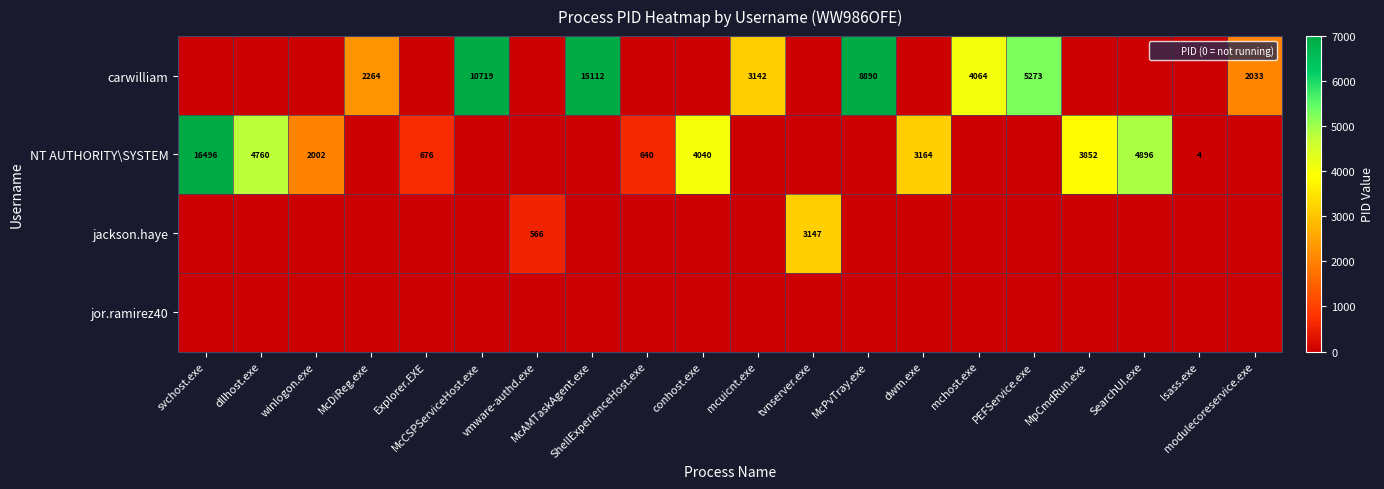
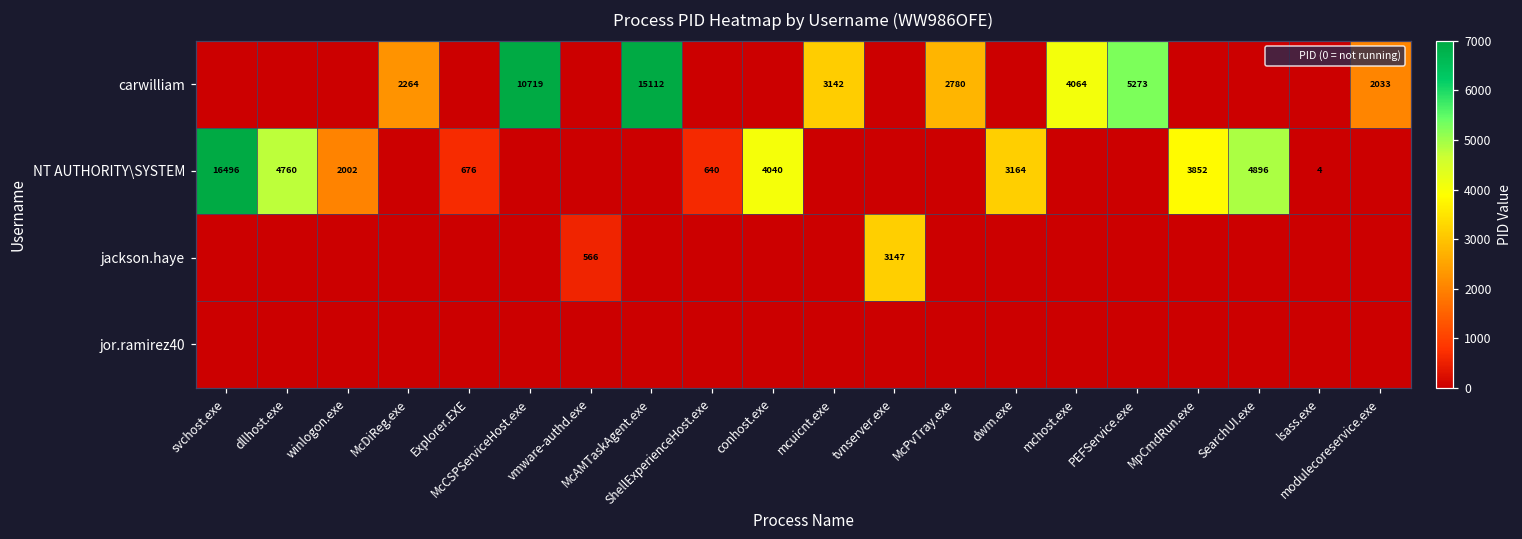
carwilliam, McPvTray.exe: 8890 -> 2780
